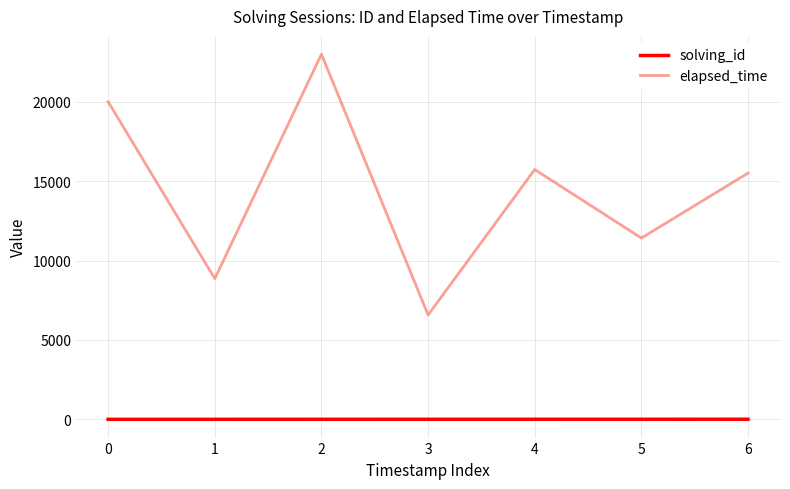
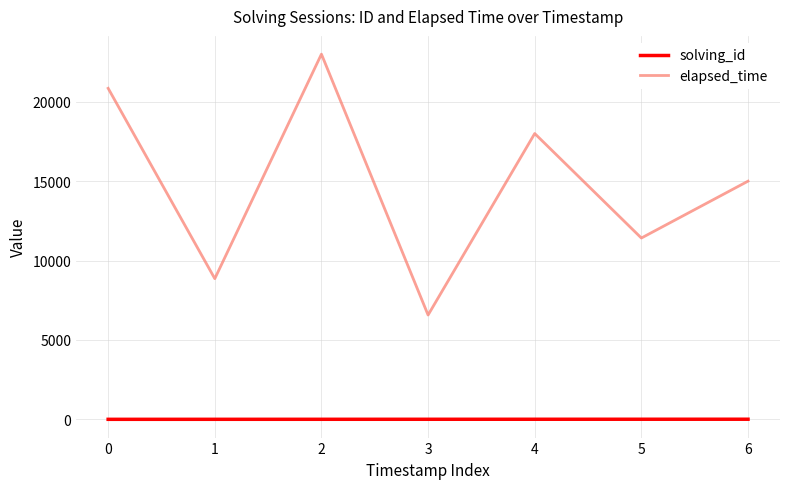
elapsed_time, 0: 20000 -> 20800
elapsed_time, 4: 15700 -> 18000
elapsed_time, 6: 15500 -> 15000
